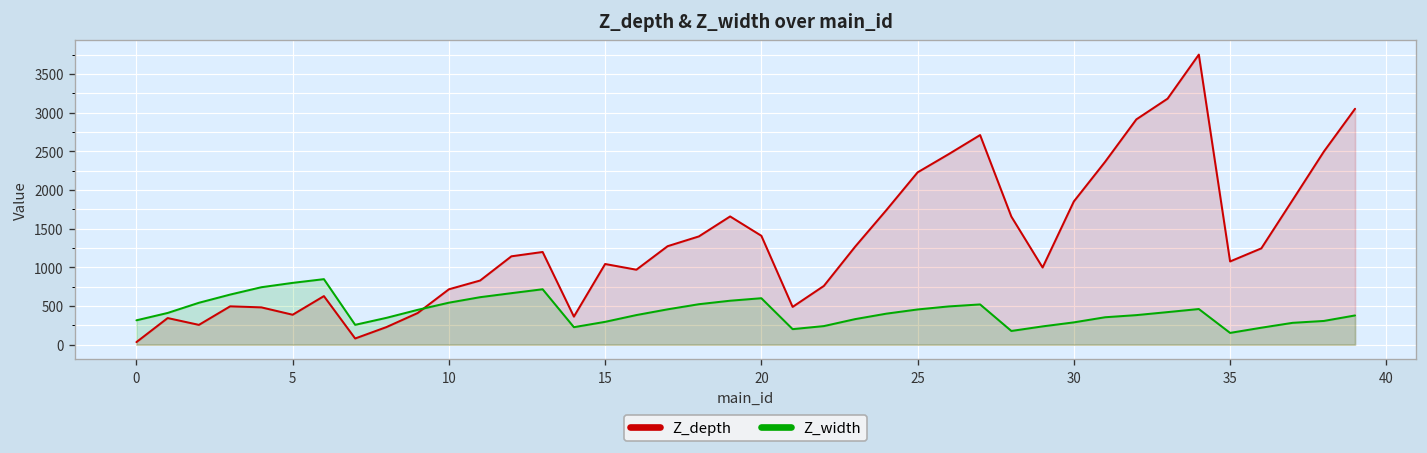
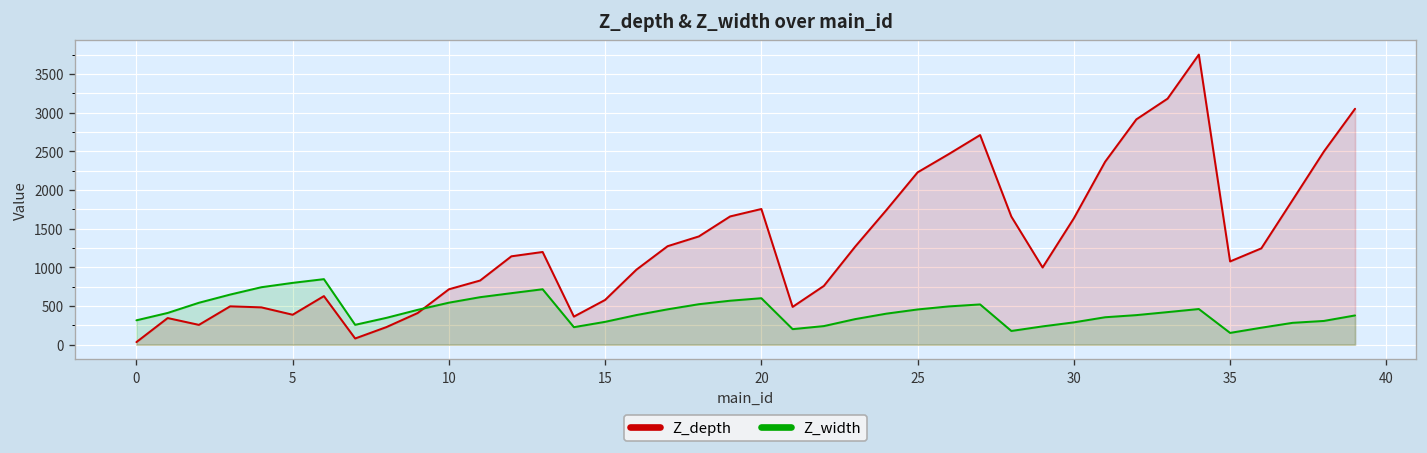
Z_depth, 15: 1000 -> 600
Z_depth, 20: 1400 -> 1800
Z_depth, 30: 1900 -> 1600
